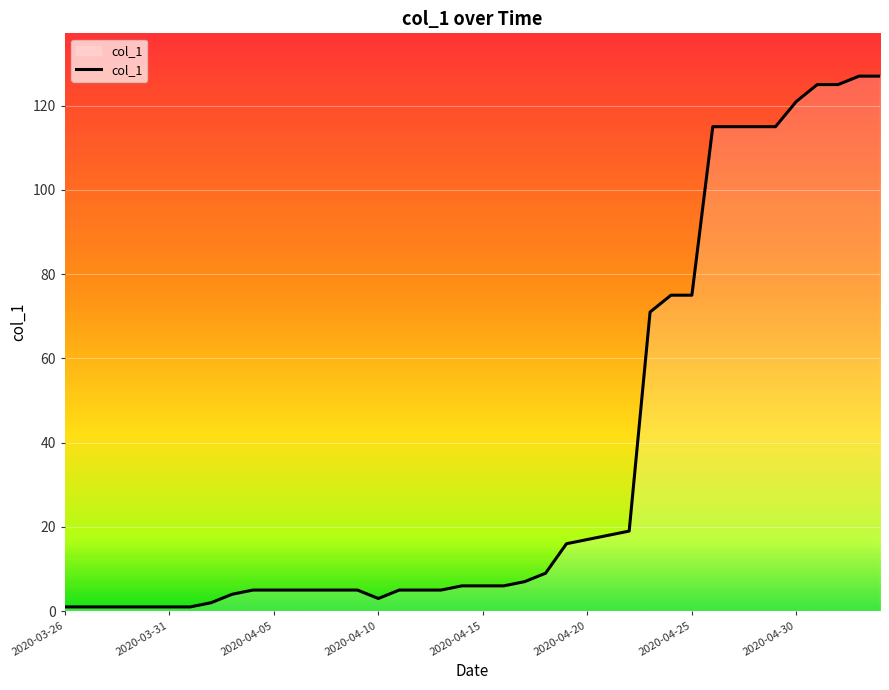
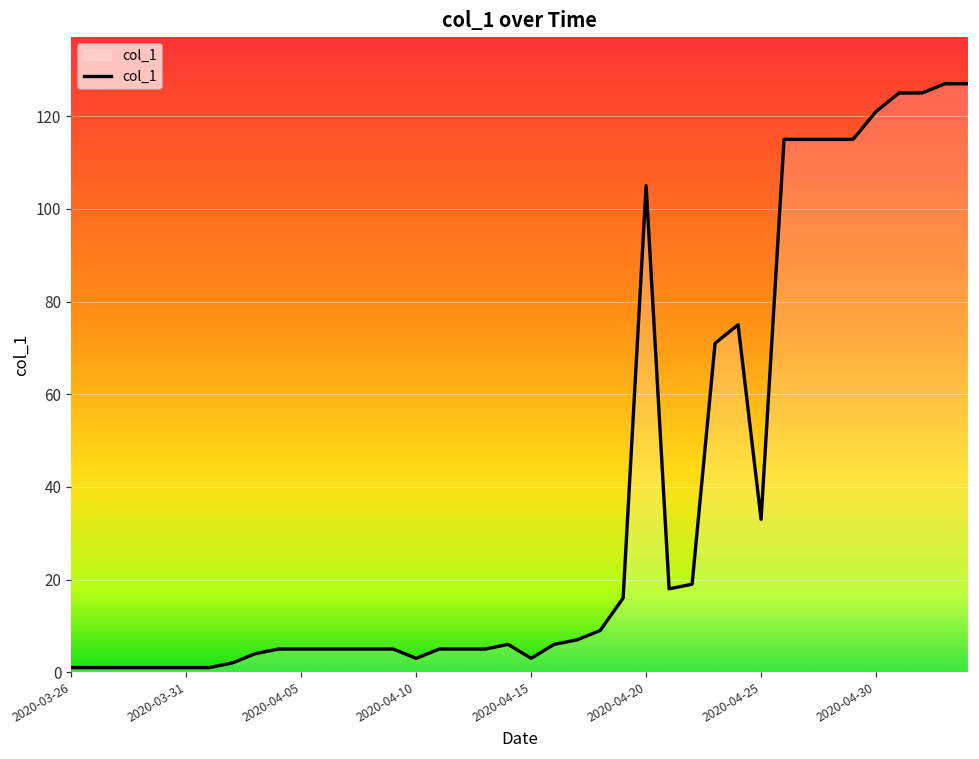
2020-04-15: 6 -> 3
2020-04-20: 17 -> 105
2020-04-25: 75 -> 33
